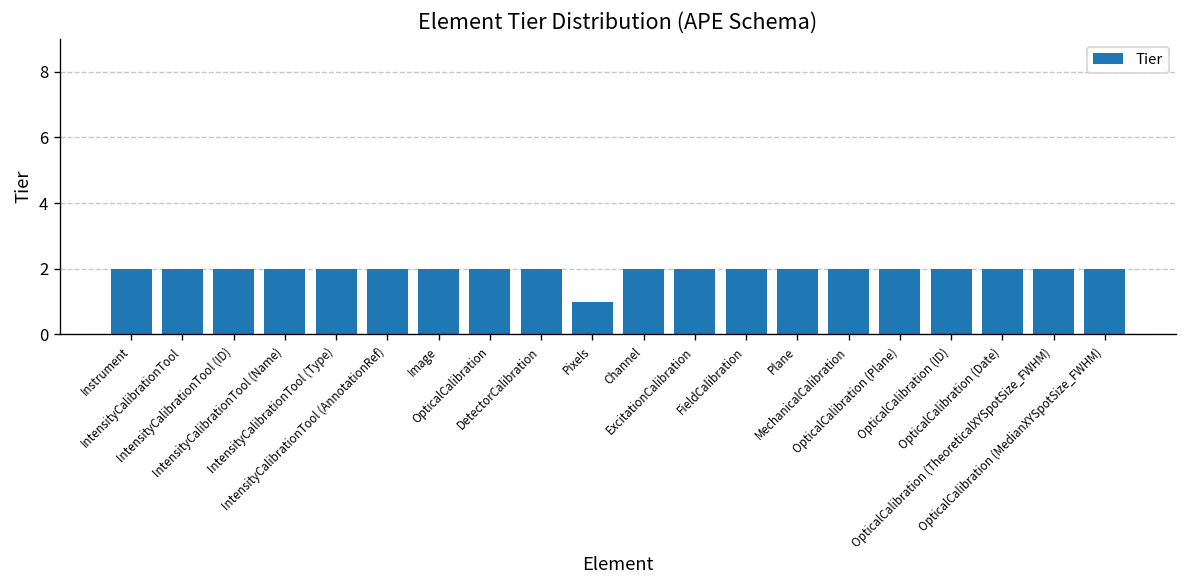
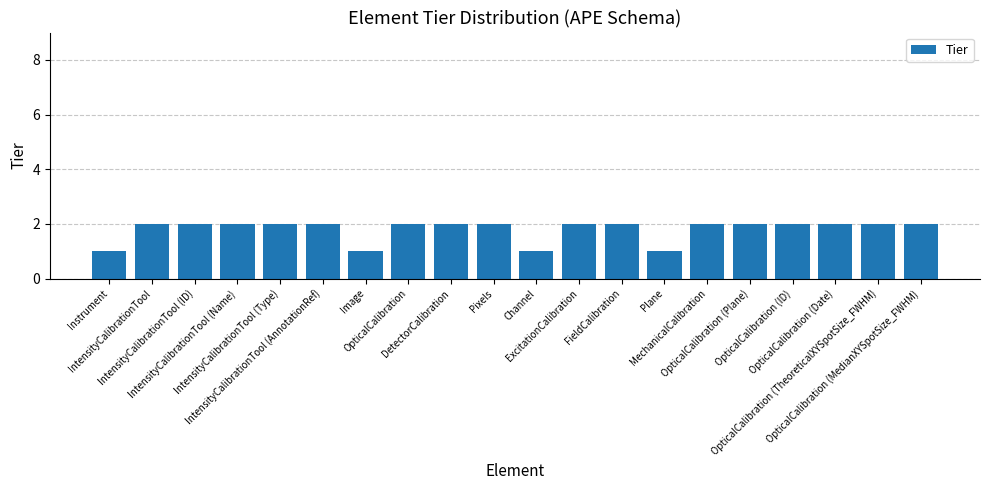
Instrument: 2 -> 1
Image: 2 -> 1
Pixels: 1 -> 2
Channel: 2 -> 1
Plane: 2 -> 1
